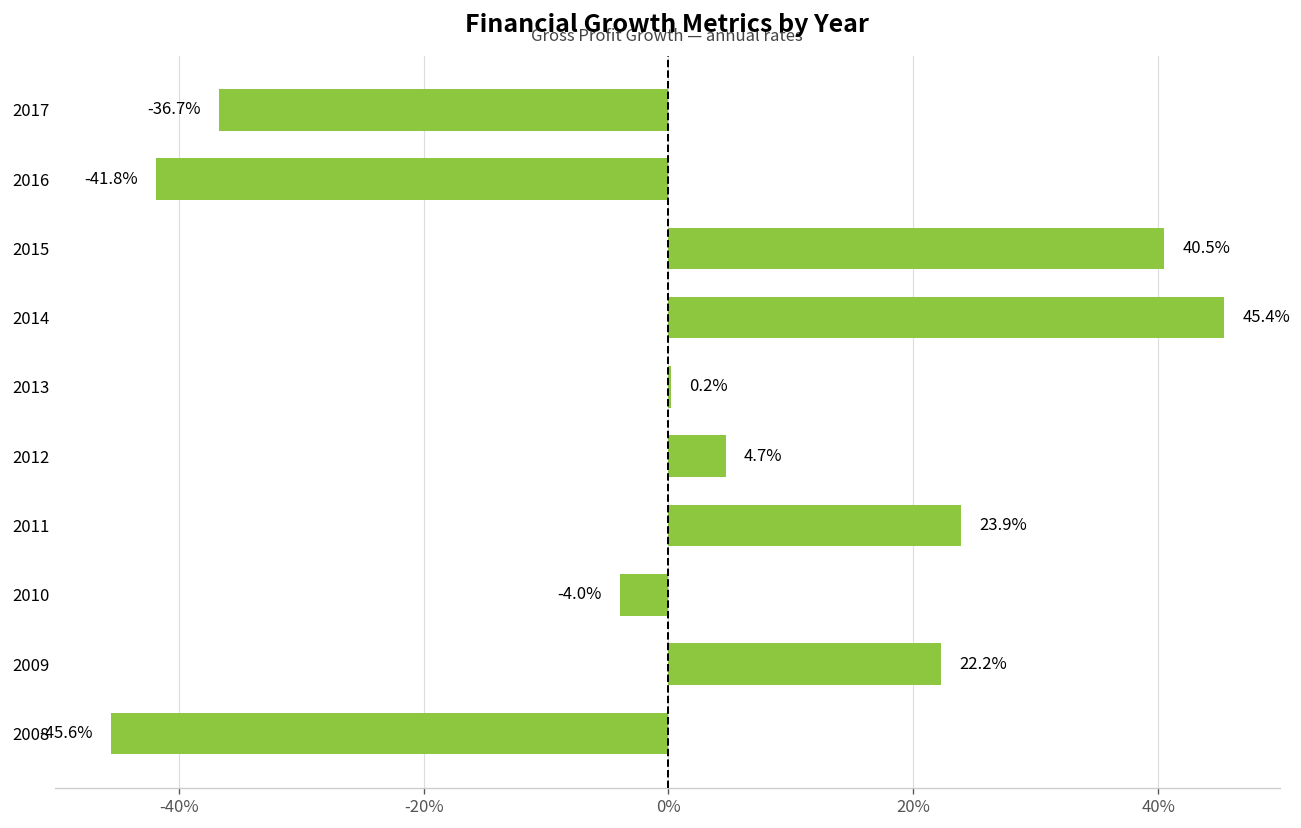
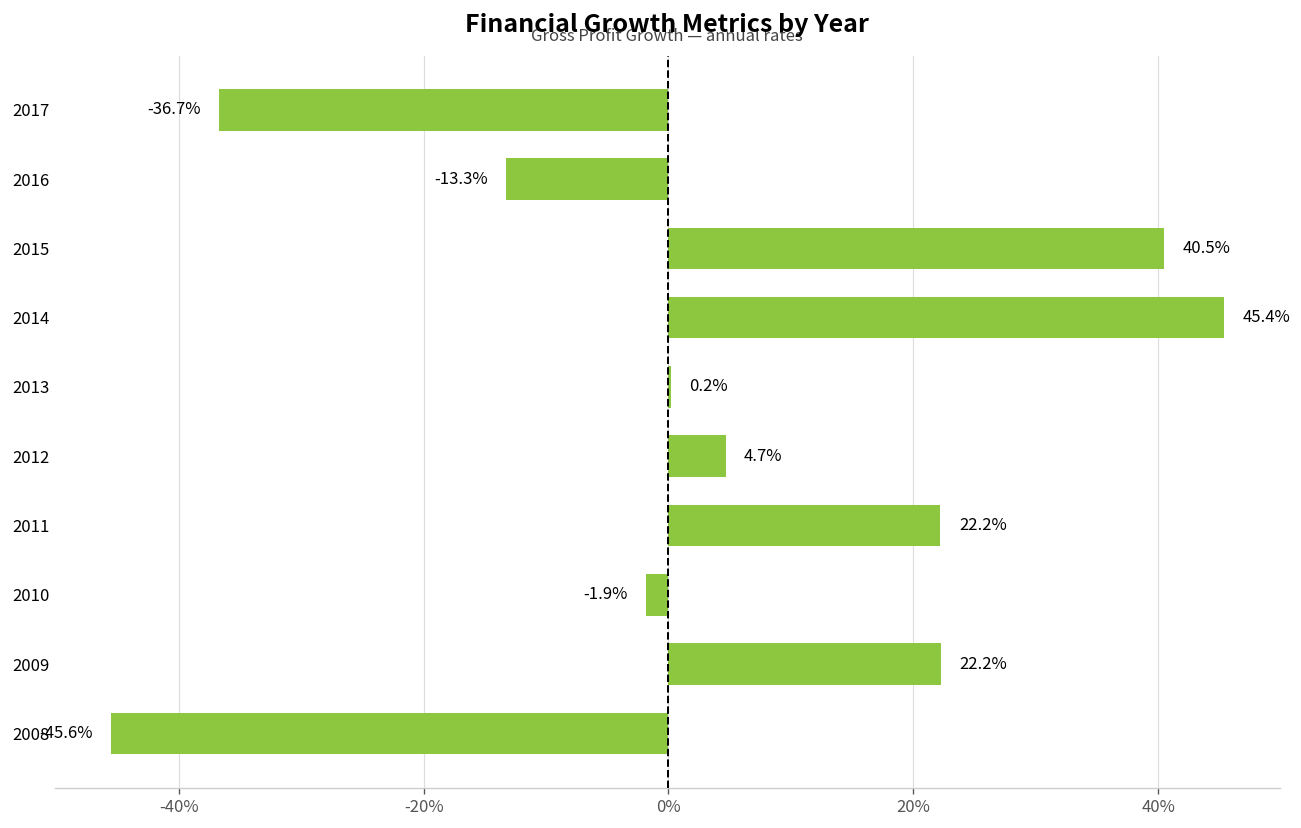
2016: -41.8% -> -13.3%
2011: 23.9% -> 22.2%
2010: -4.0% -> -1.9%
